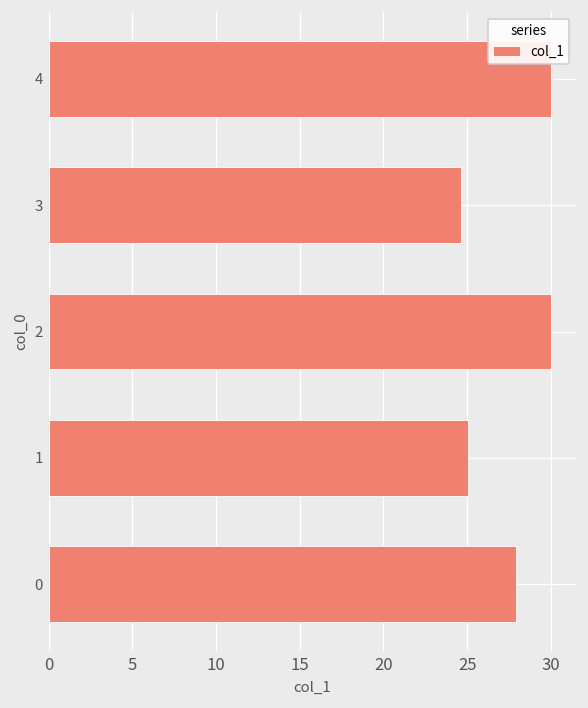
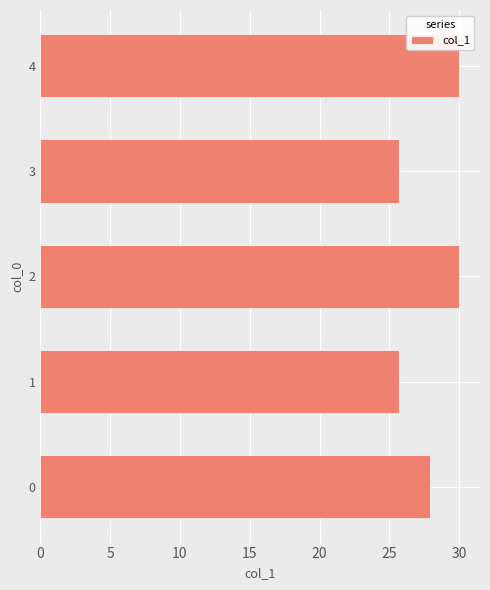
3: 24.6 -> 25.7
1: 25.1 -> 25.7
